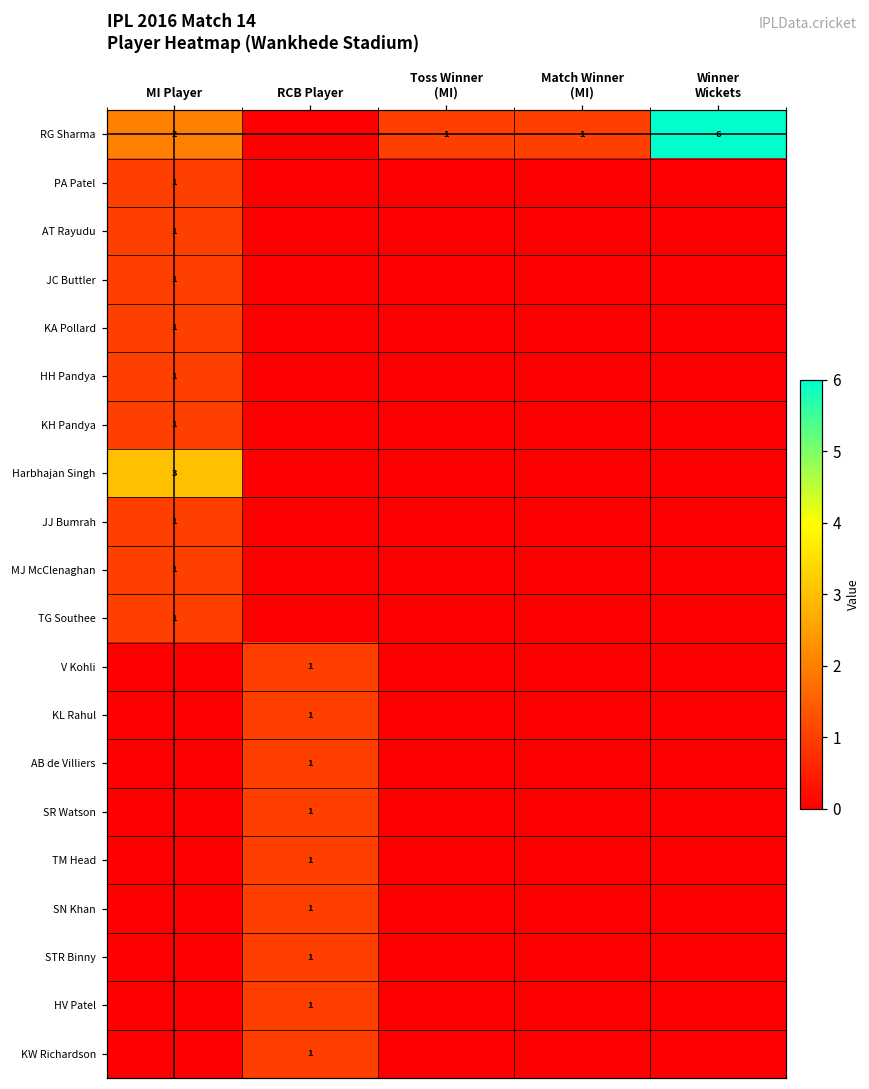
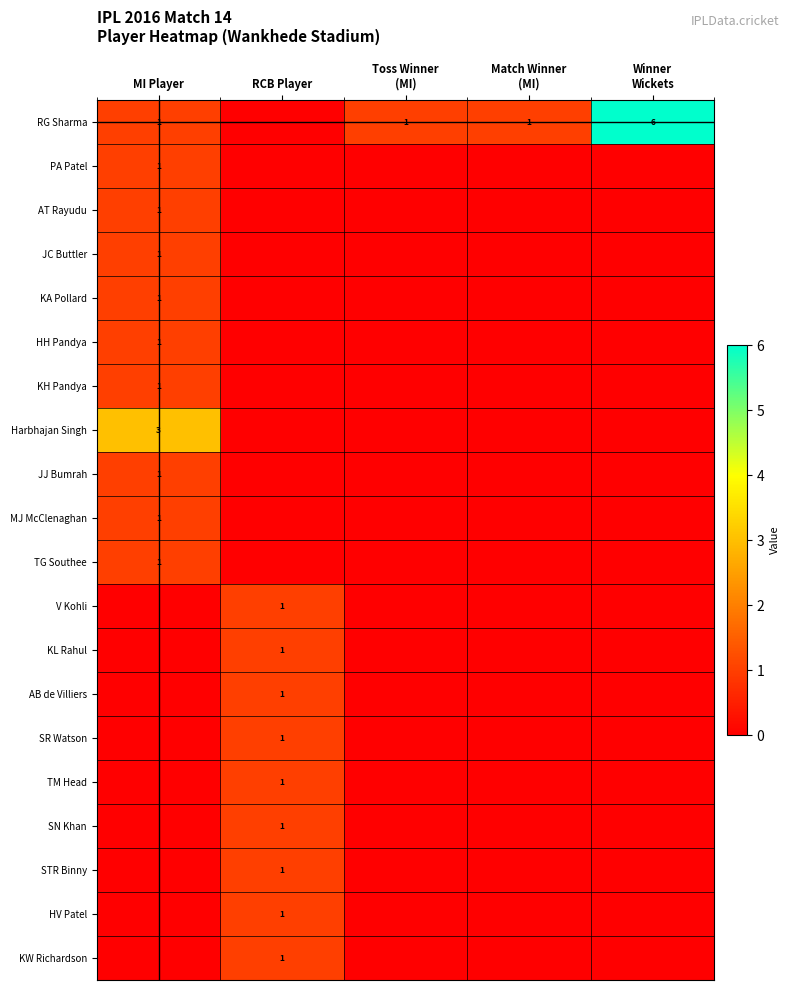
RG Sharma, MI Player: 2 -> 1
